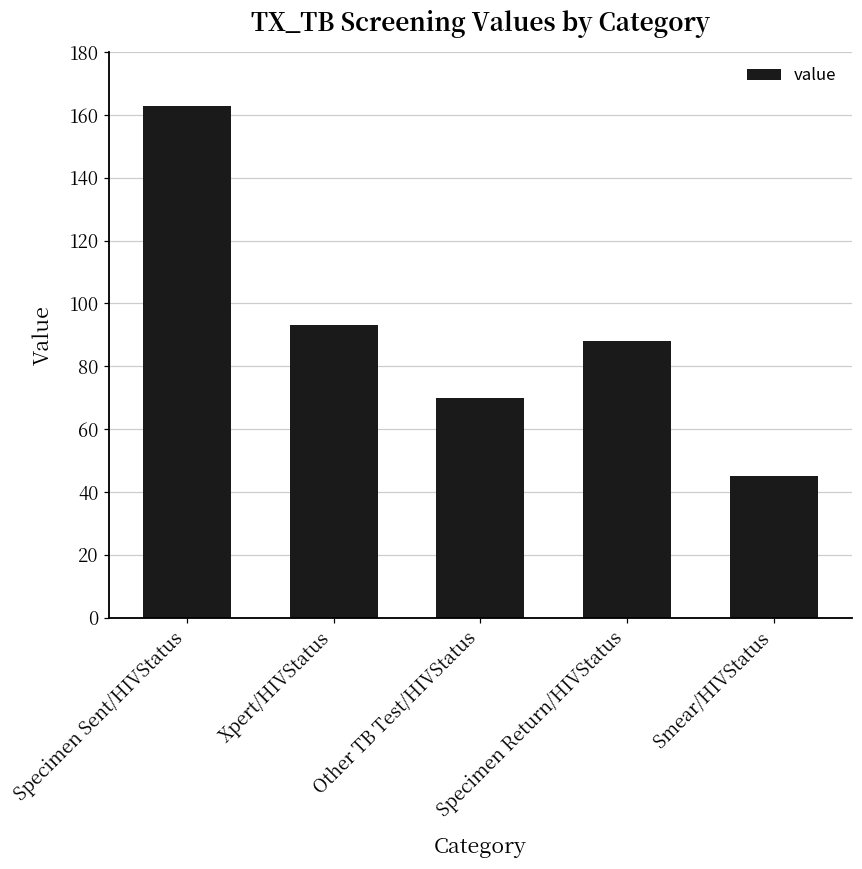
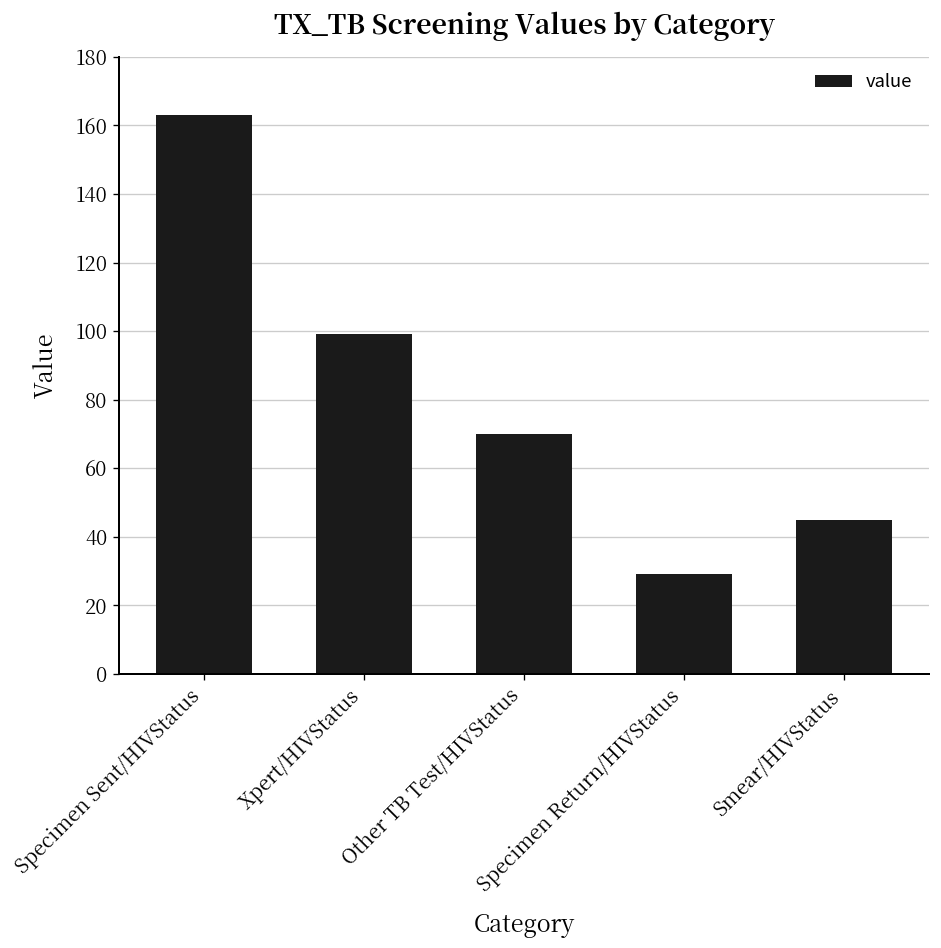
Xpert/HIVStatus: 93 -> 99
Specimen Return/HIVStatus: 88 -> 29
